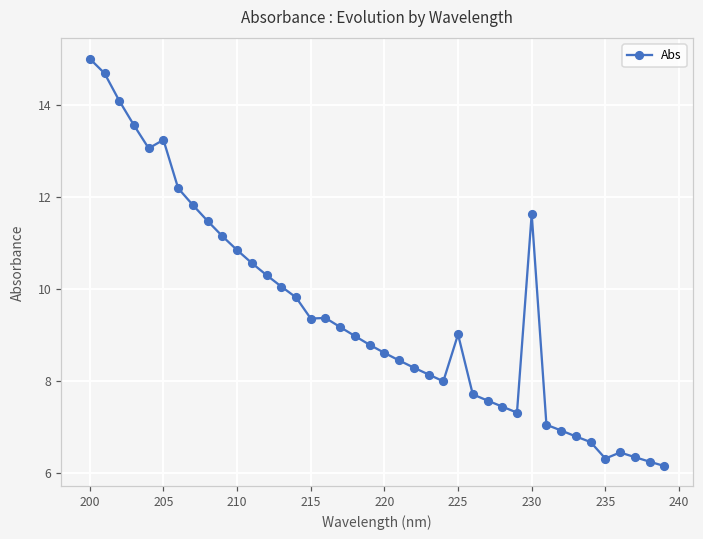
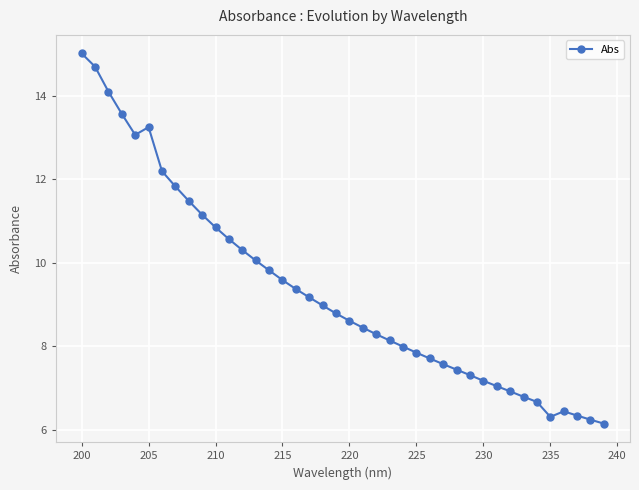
215: 9.4 -> 9.6
225: 9.0 -> 7.9
230: 11.6 -> 7.2
